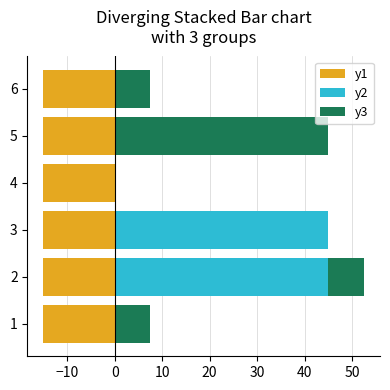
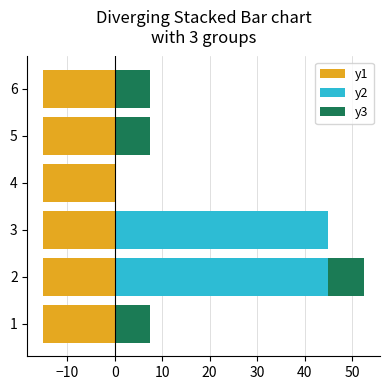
y3, 5: 45 -> 8
